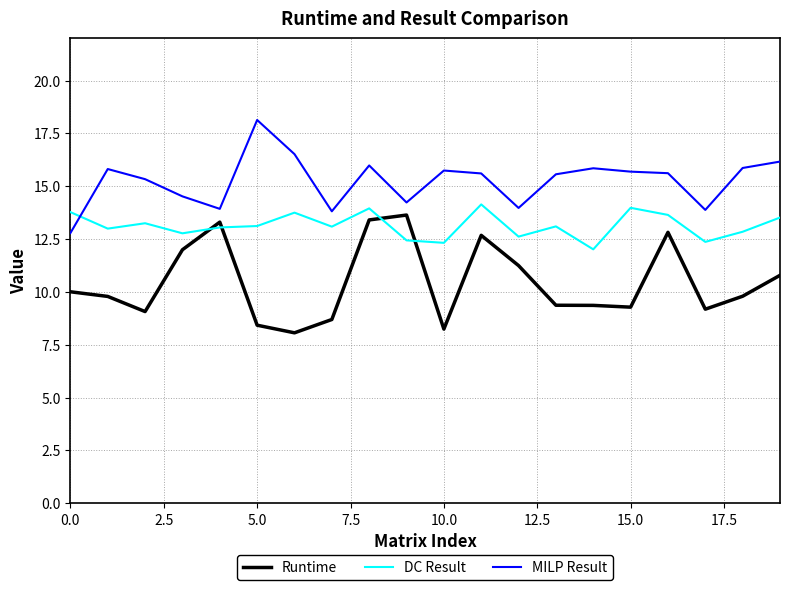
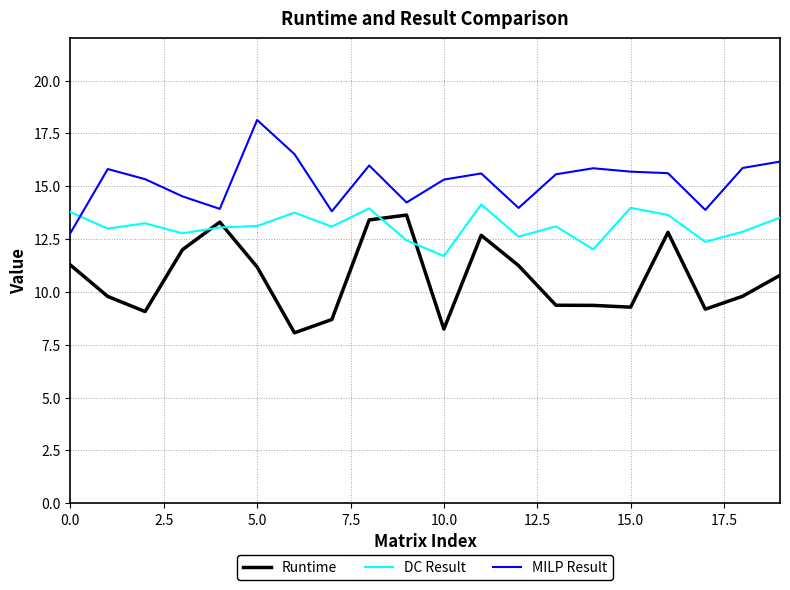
Runtime, 0.0: 10.0 -> 11.3
Runtime, 5.0: 8.4 -> 11.2
DC Result, 10.0: 12.3 -> 11.7
MILP Result, 10.0: 15.7 -> 15.3
